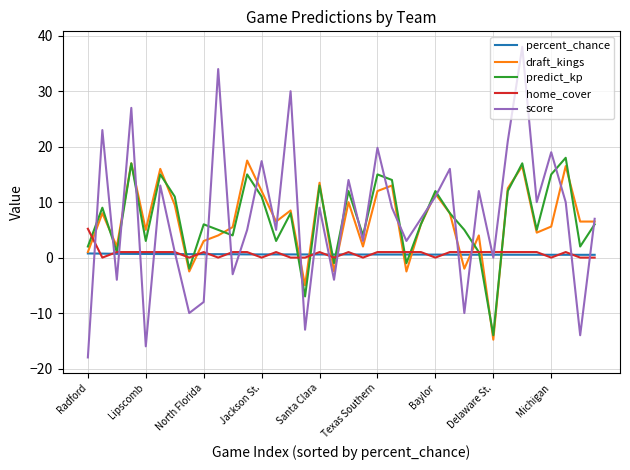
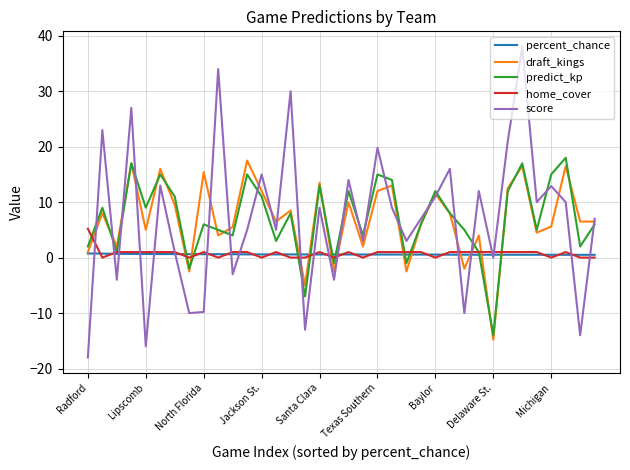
predict_kp, Lipscomb: 3 -> 9
draft_kings, North Florida: 3 -> 15
score, North Florida: -8 -> -10
score, Jackson St.: 17 -> 15
score, Michigan: 19 -> 13
